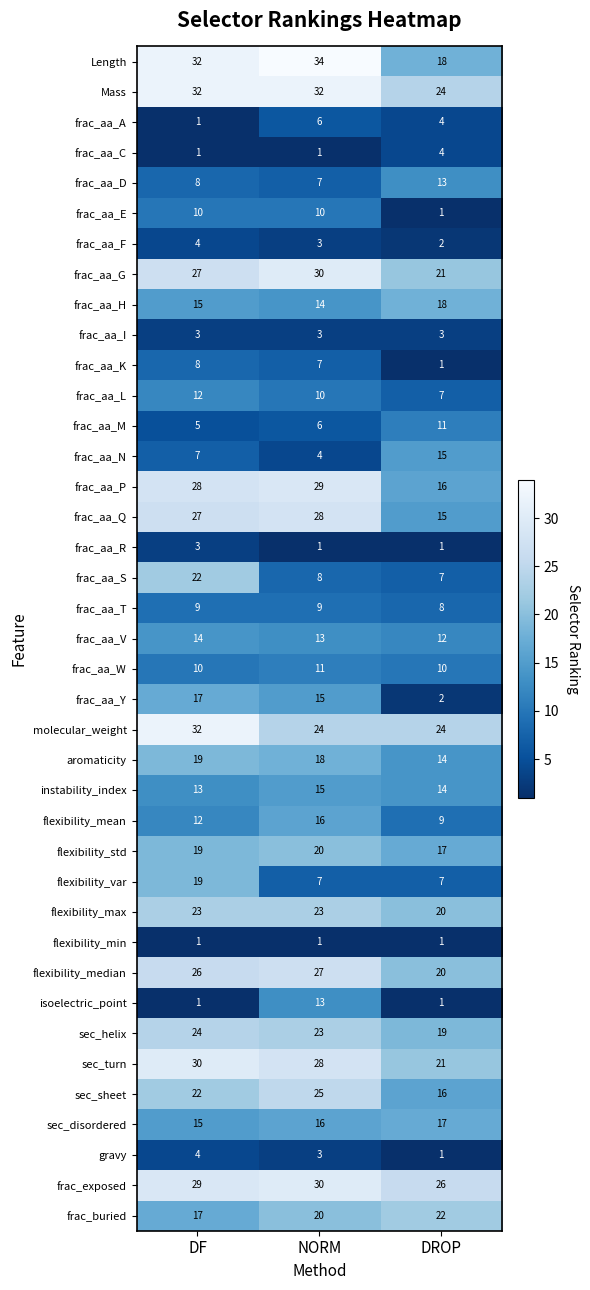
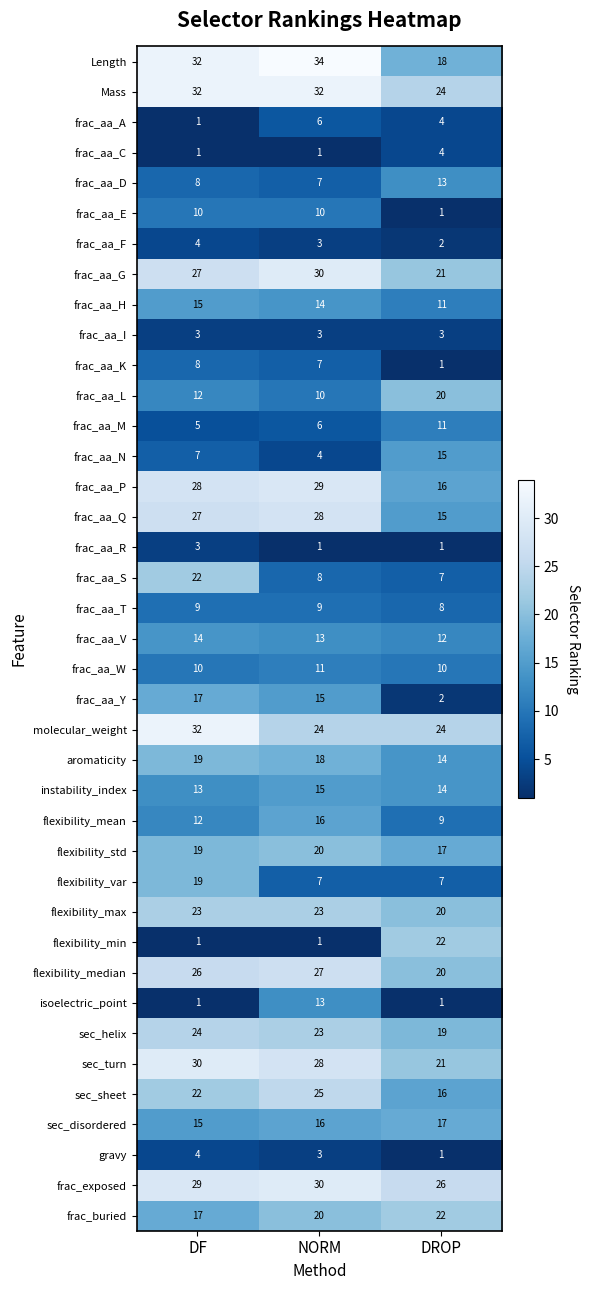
frac_aa_H, DROP: 18 -> 11
frac_aa_L, DROP: 7 -> 20
flexibility_min, DROP: 1 -> 22
